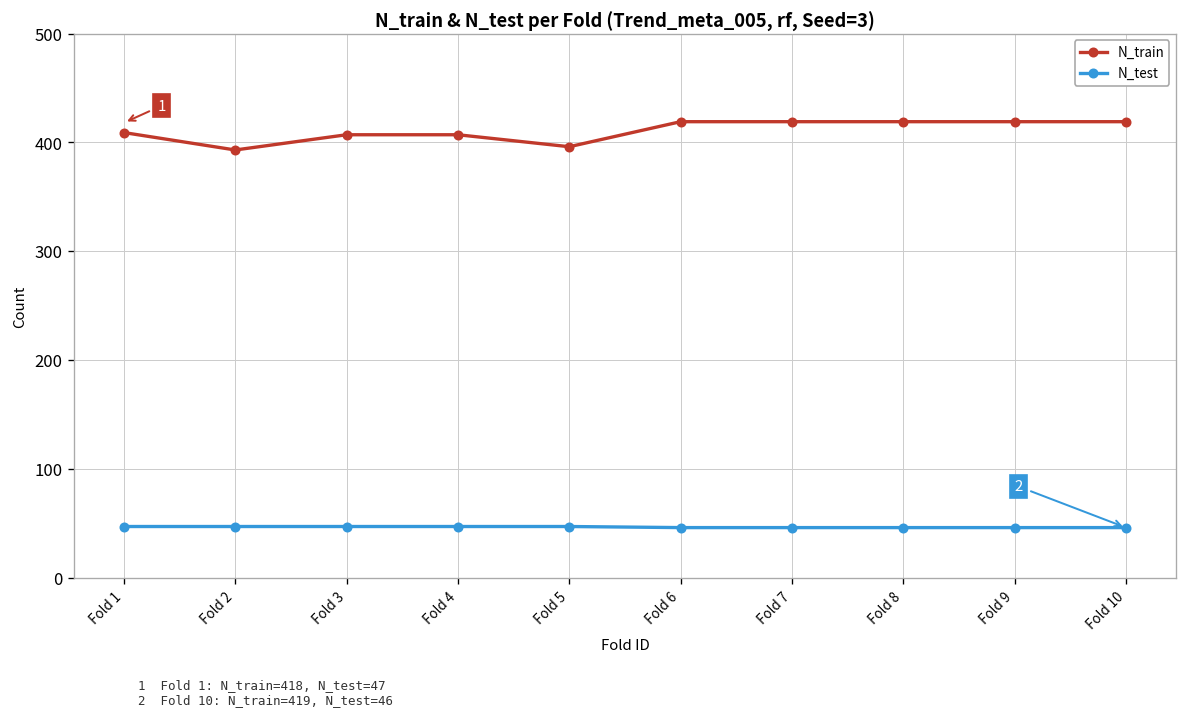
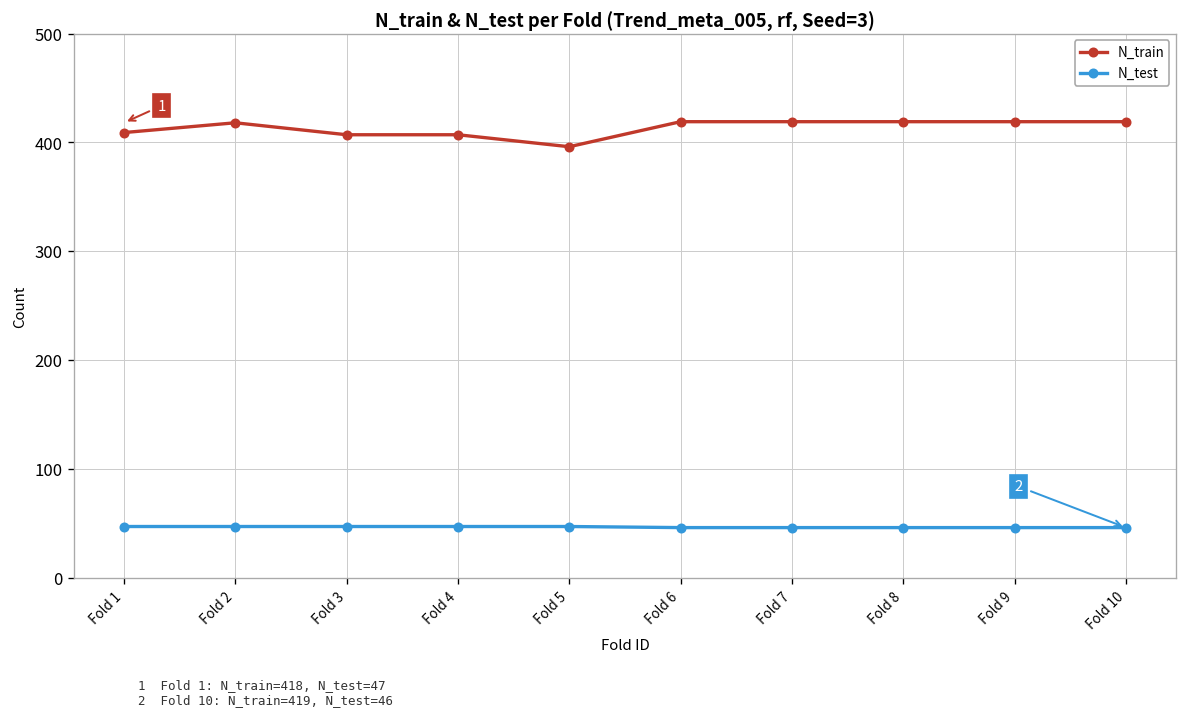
N_train, Fold 2: 390 -> 420
